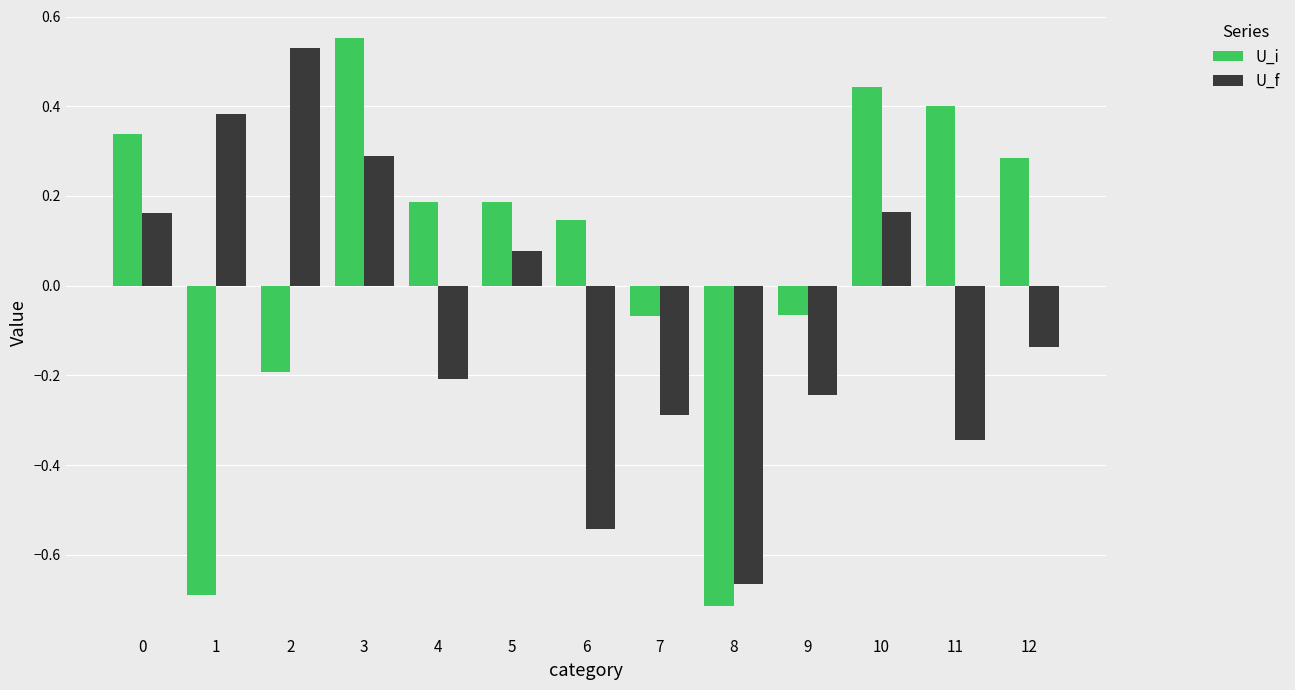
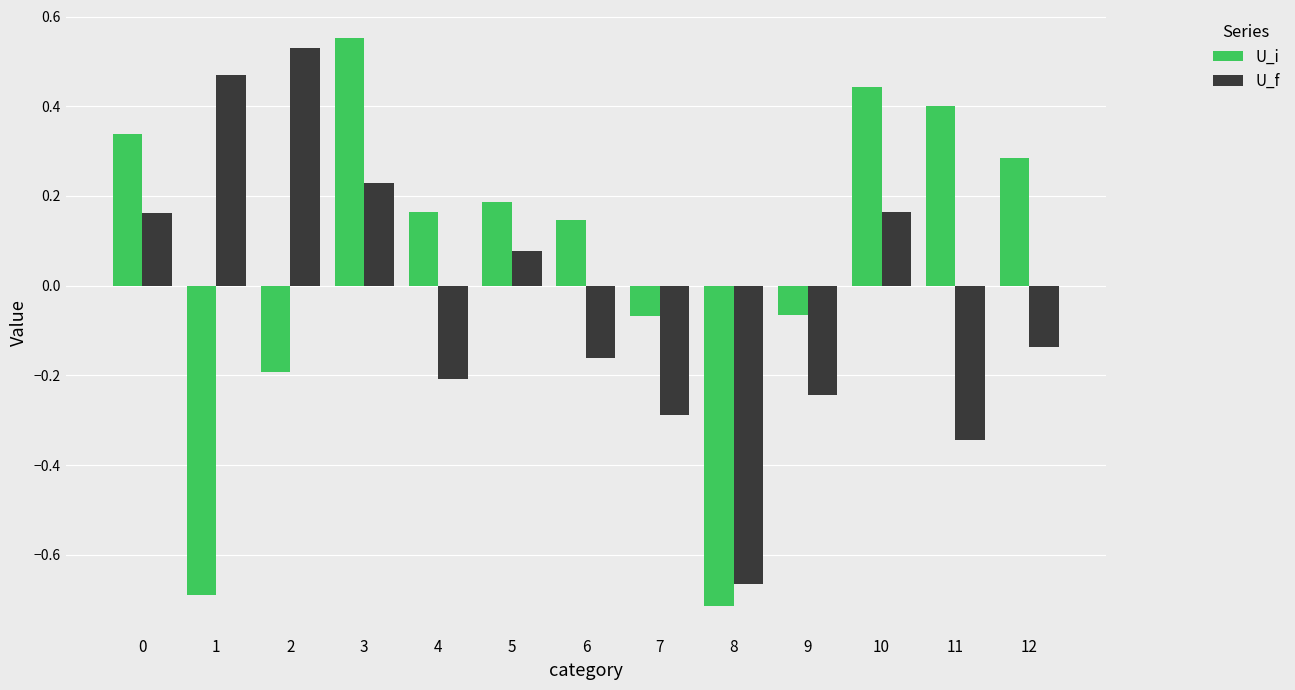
U_f, 1: 0.38 -> 0.47
U_f, 3: 0.29 -> 0.23
U_i, 4: 0.19 -> 0.16
U_f, 6: -0.54 -> -0.16
